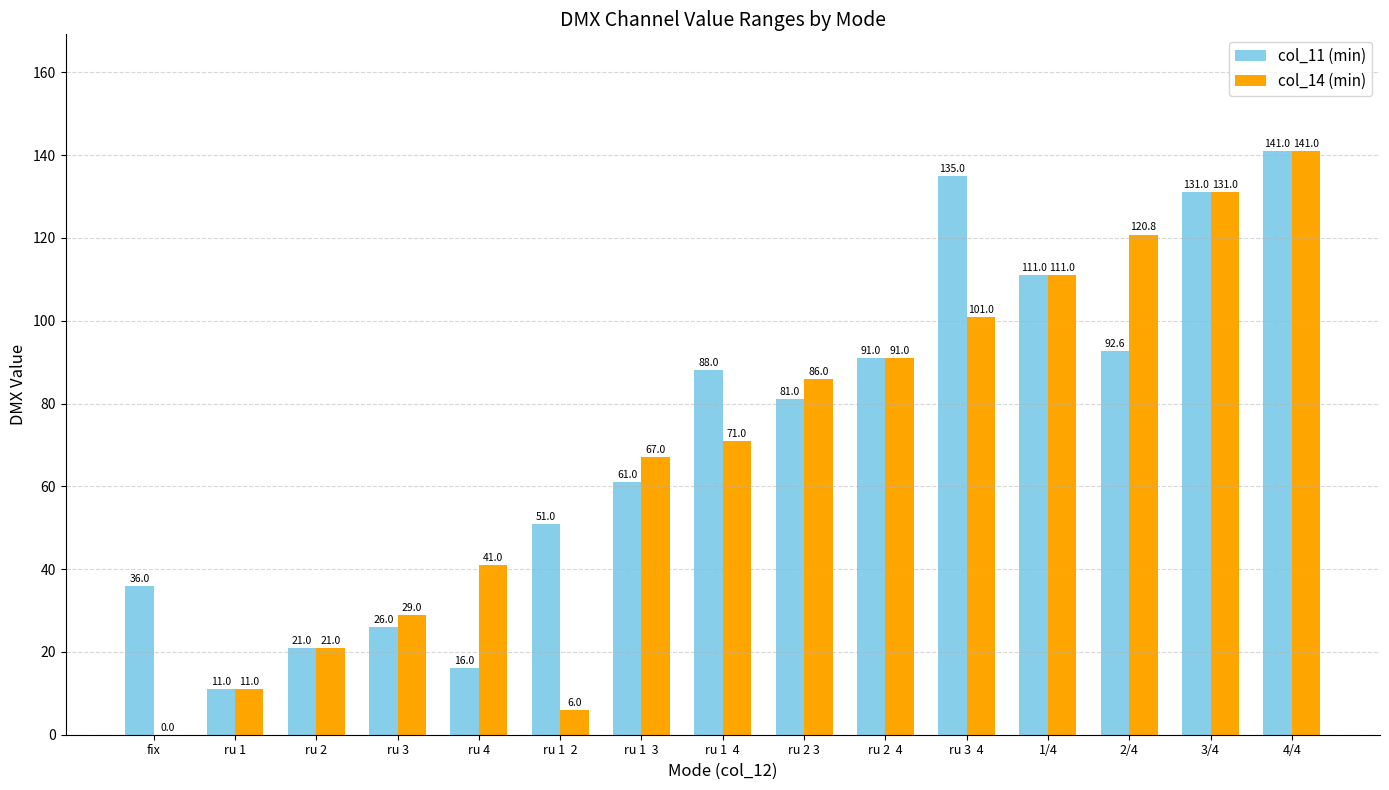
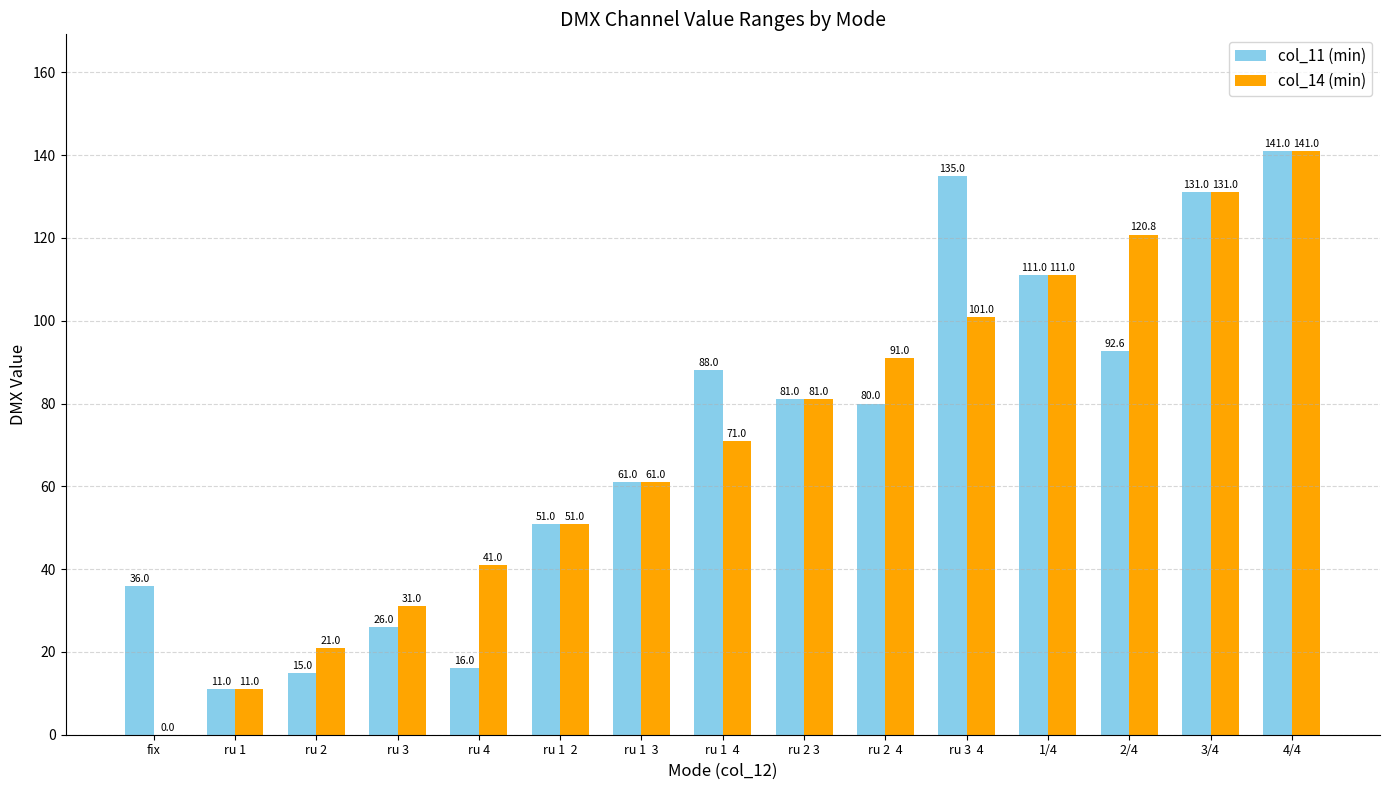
col_11 (min), ru 2: 21.0 -> 15.0
col_14 (min), ru 3: 29.0 -> 31.0
col_14 (min), ru 1 2: 6.0 -> 51.0
col_14 (min), ru 1 3: 67.0 -> 61.0
col_14 (min), ru 2 3: 86.0 -> 81.0
col_11 (min), ru 2 4: 91.0 -> 80.0
